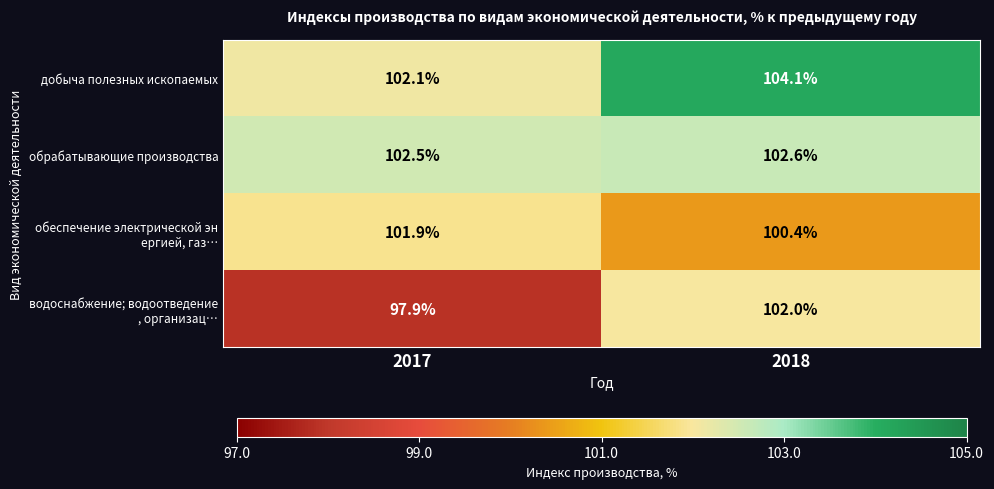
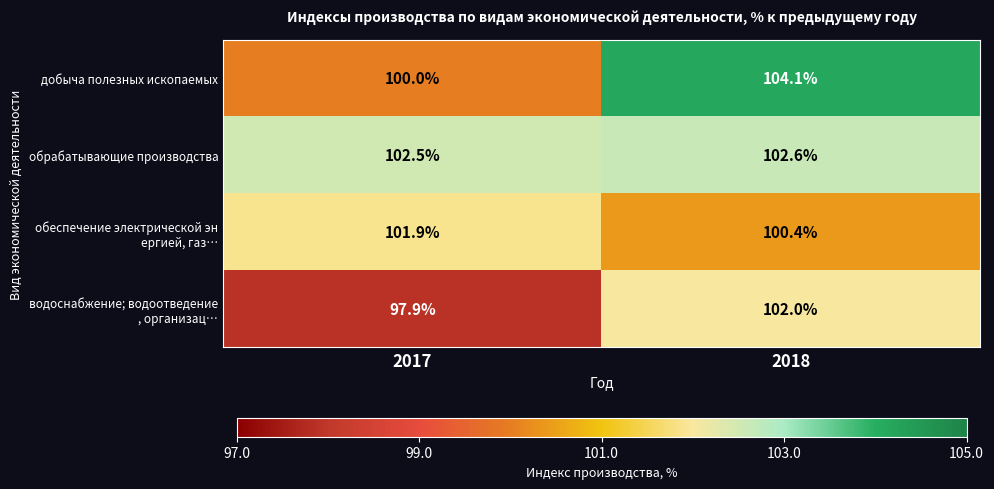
добыча полезных ископаемых, 2017: 102.1% -> 100.0%
